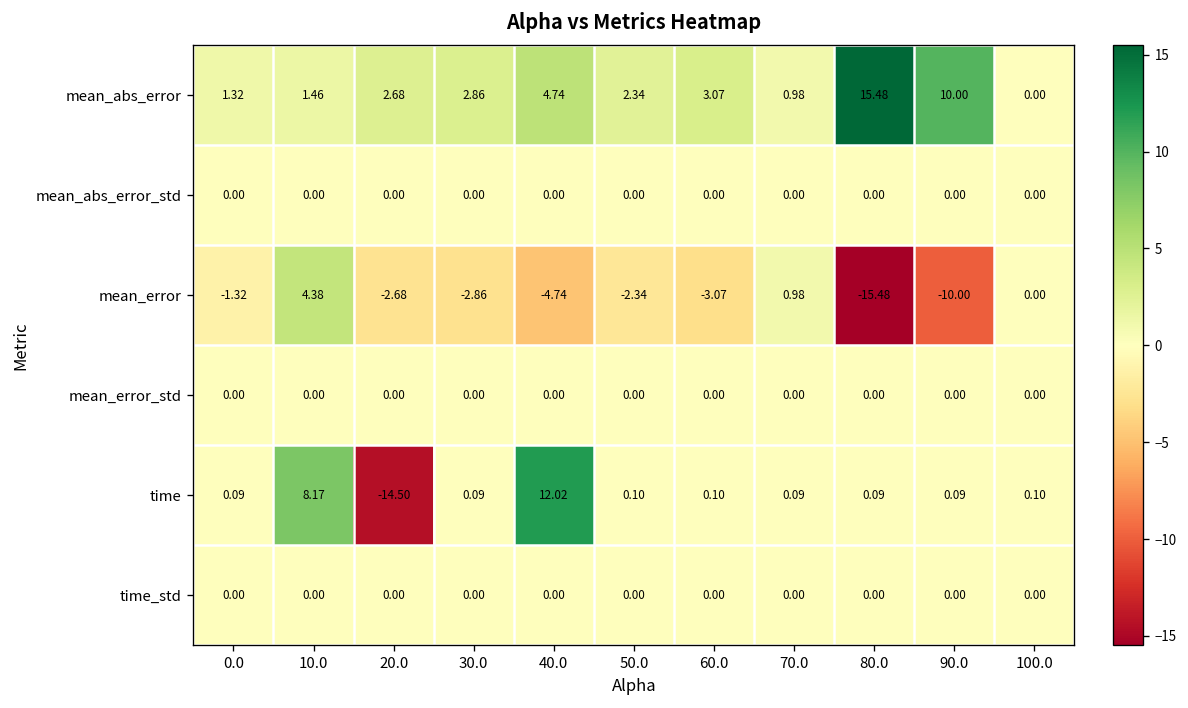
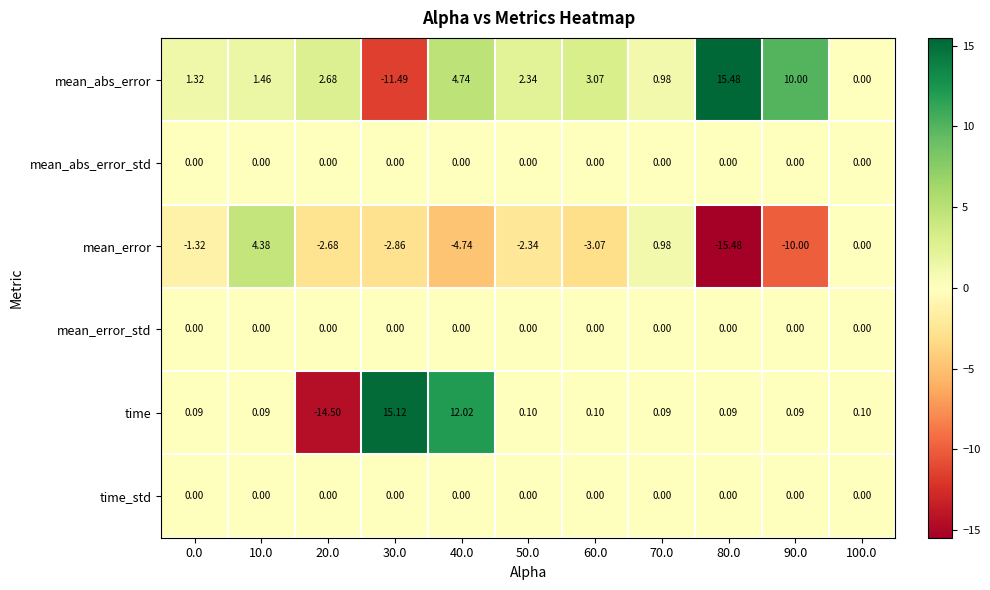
mean_abs_error, 30.0: 2.86 -> -11.49
time, 10.0: 8.17 -> 0.09
time, 30.0: 0.09 -> 15.12
